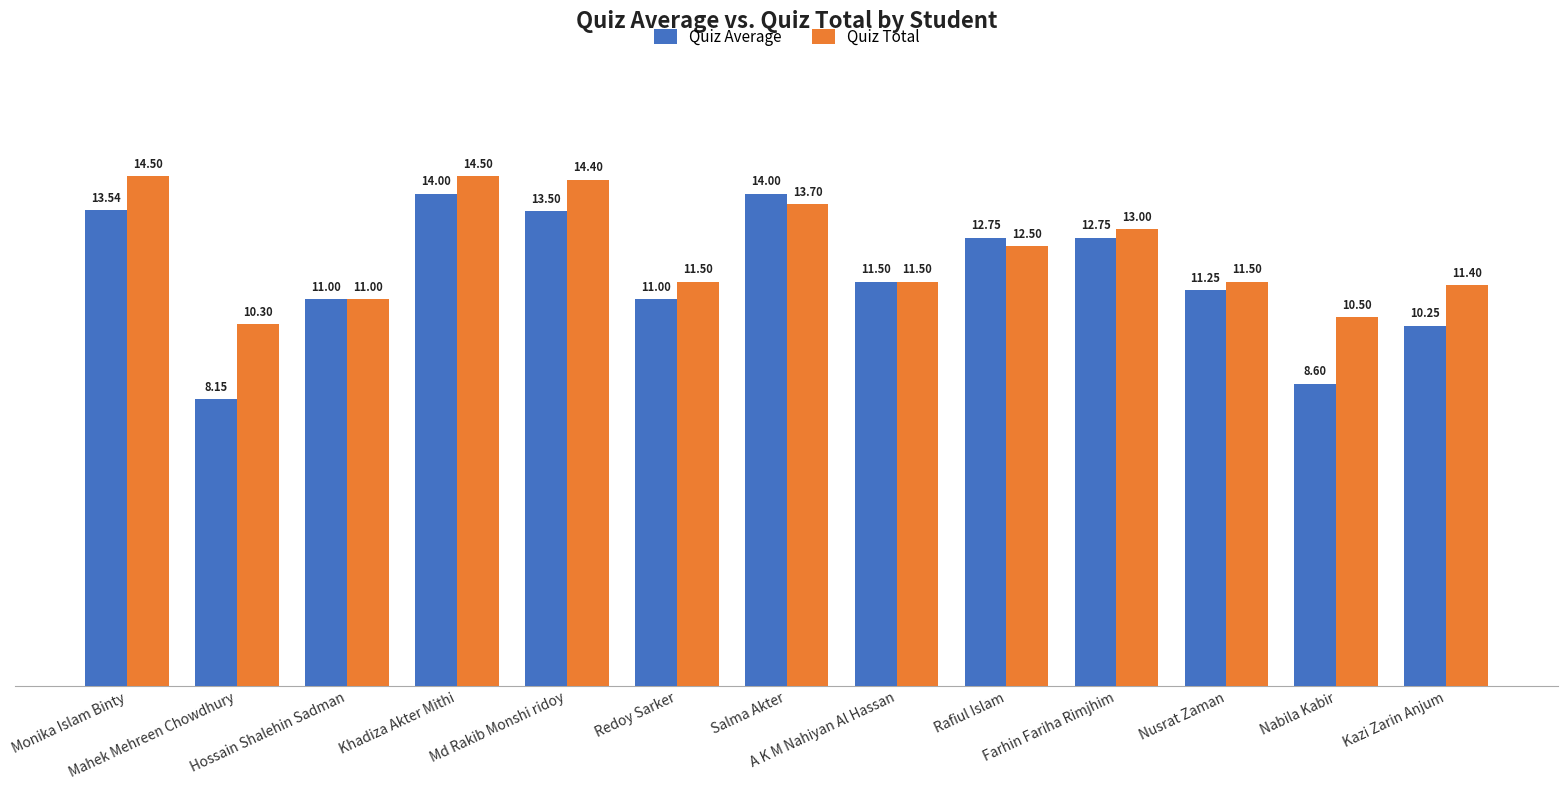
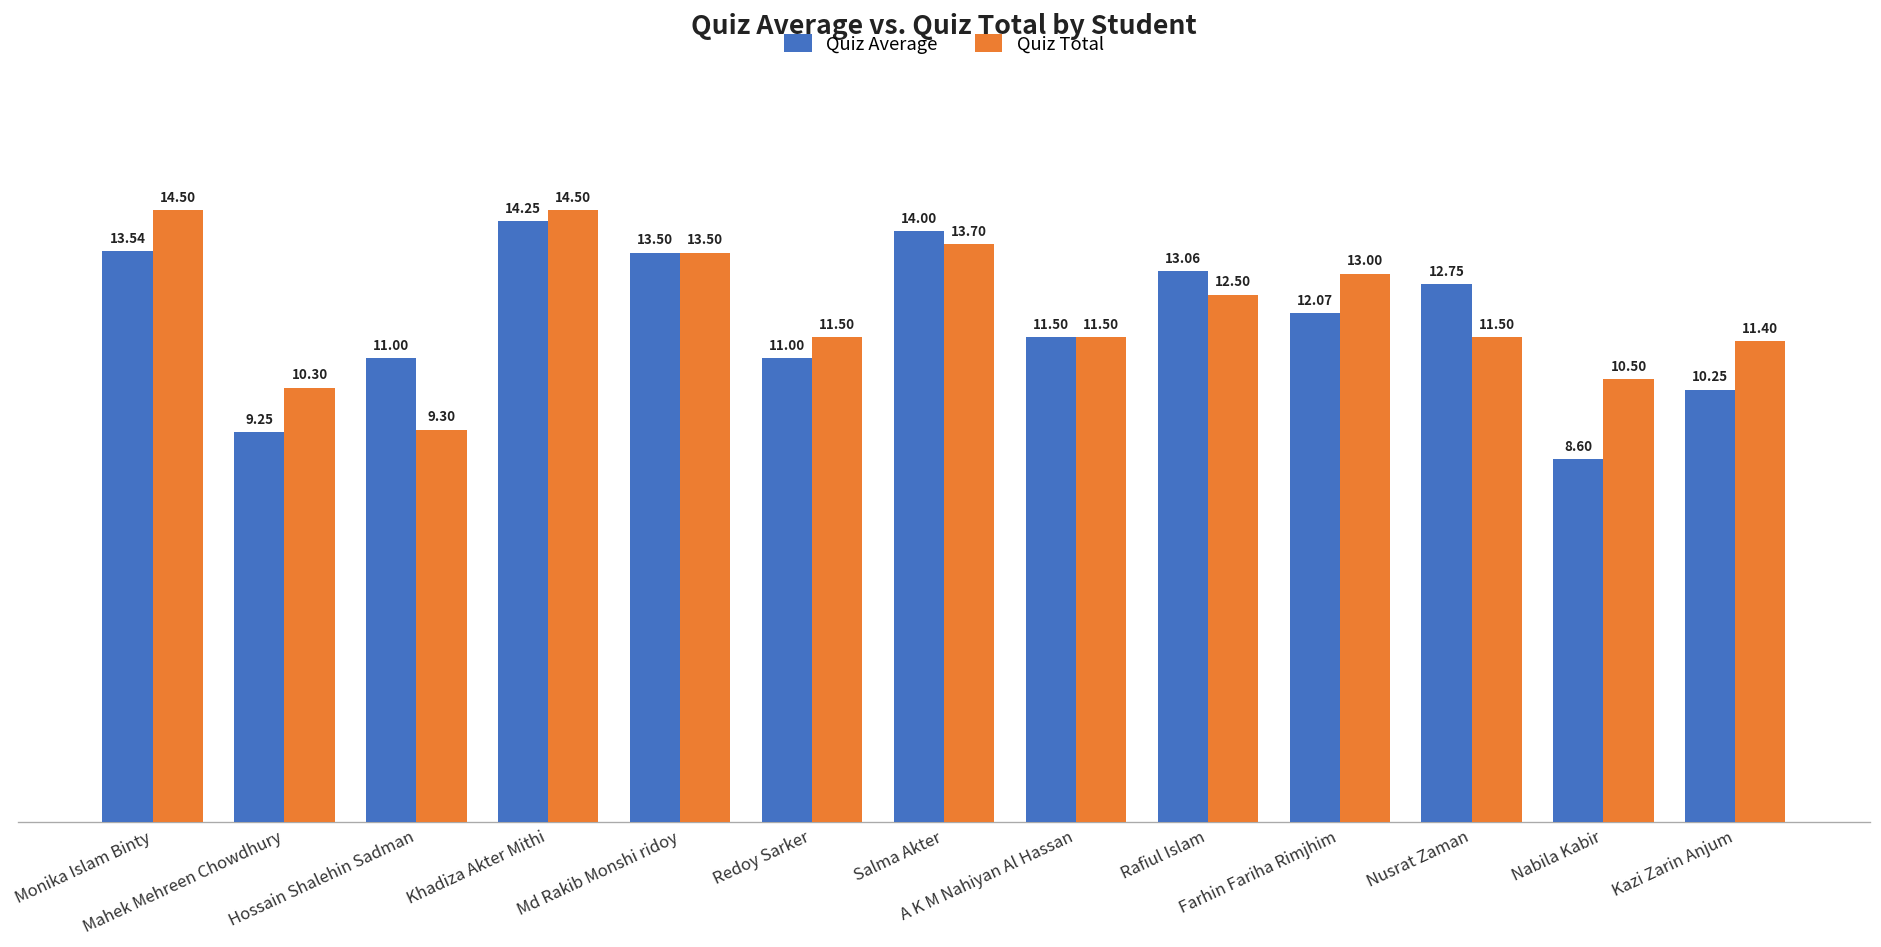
Quiz Average, Mahek Mehreen Chowdhury: 8.15 -> 9.25
Quiz Total, Hossain Shalehin Sadman: 11.00 -> 9.30
Quiz Average, Khadiza Akter Mithi: 14.00 -> 14.25
Quiz Total, Md Rakib Monshi ridoy: 14.40 -> 13.50
Quiz Average, Rafiul Islam: 12.75 -> 13.06
Quiz Average, Farhin Fariha Rimjhim: 12.75 -> 12.07
Quiz Average, Nusrat Zaman: 11.25 -> 12.75
